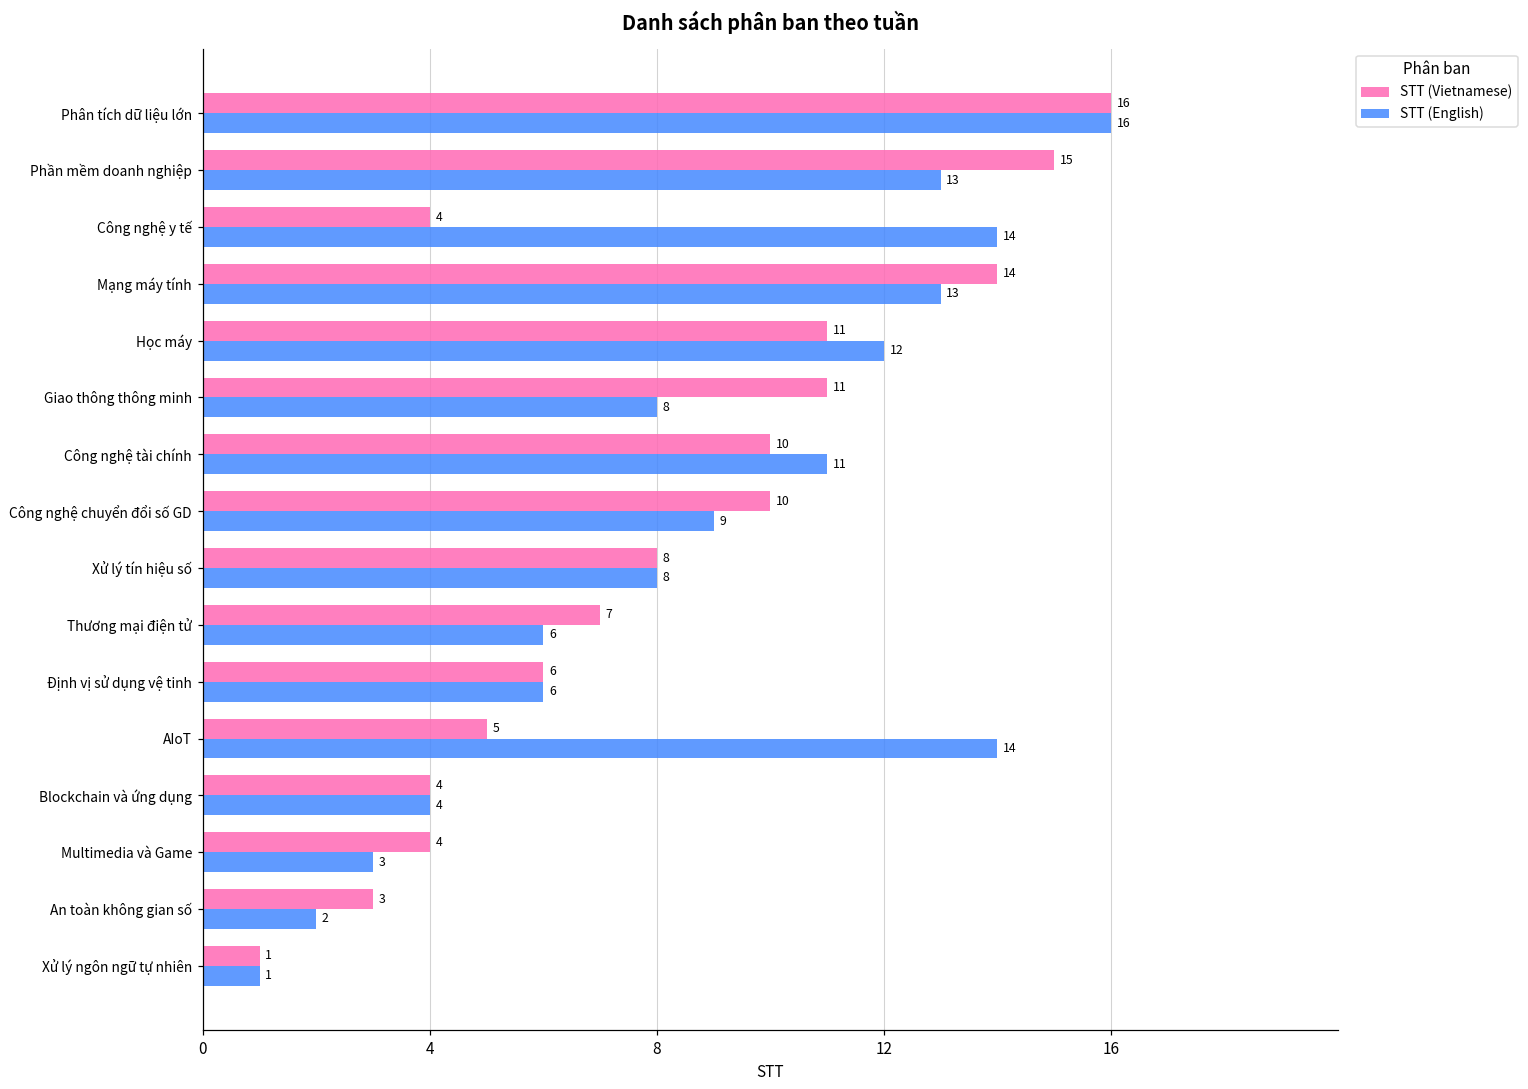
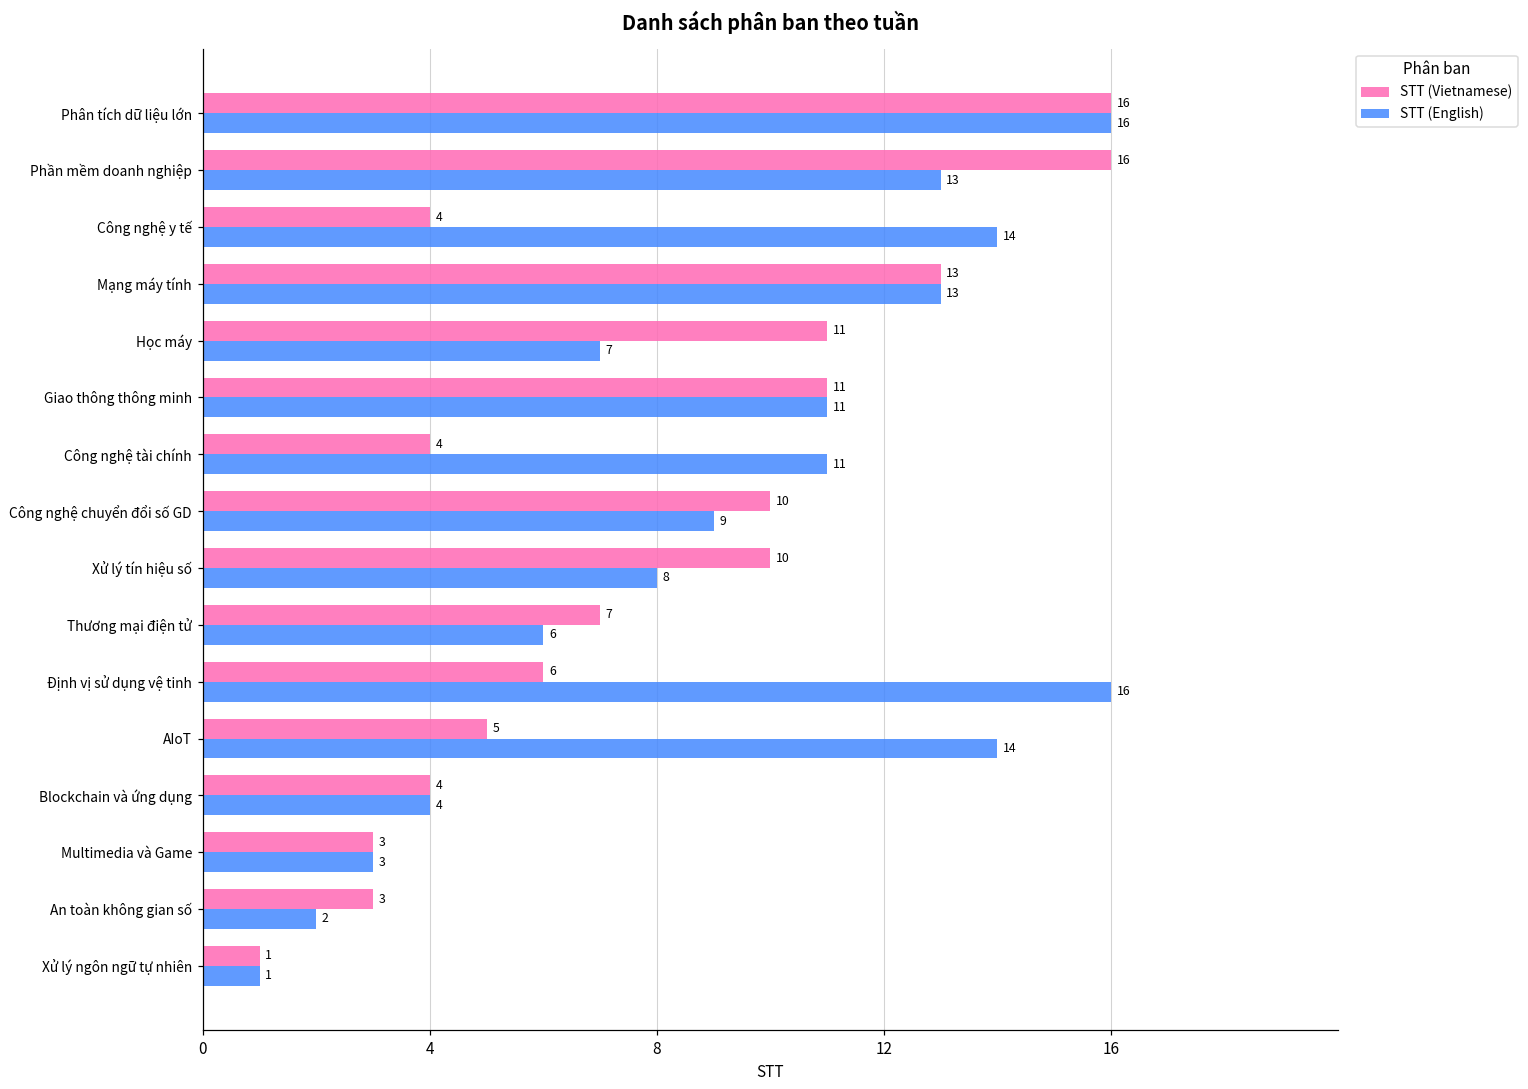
STT (Vietnamese), Phần mềm doanh nghiệp: 15 -> 16
STT (Vietnamese), Mạng máy tính: 14 -> 13
STT (English), Học máy: 12 -> 7
STT (English), Giao thông thông minh: 8 -> 11
STT (Vietnamese), Công nghệ tài chính: 10 -> 4
STT (Vietnamese), Xử lý tín hiệu số: 8 -> 10
STT (English), Định vị sử dụng vệ tinh: 6 -> 16
STT (Vietnamese), Multimedia và Game: 4 -> 3
